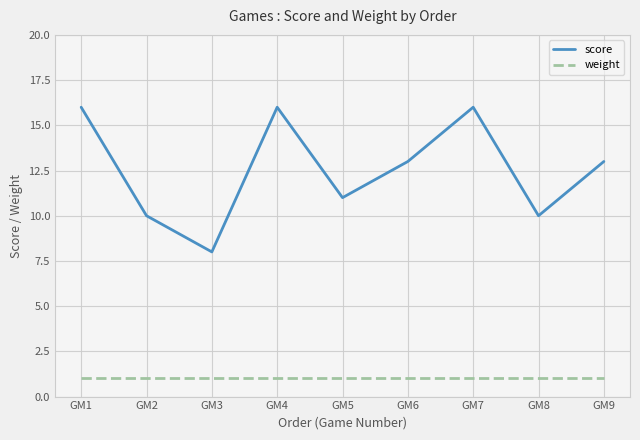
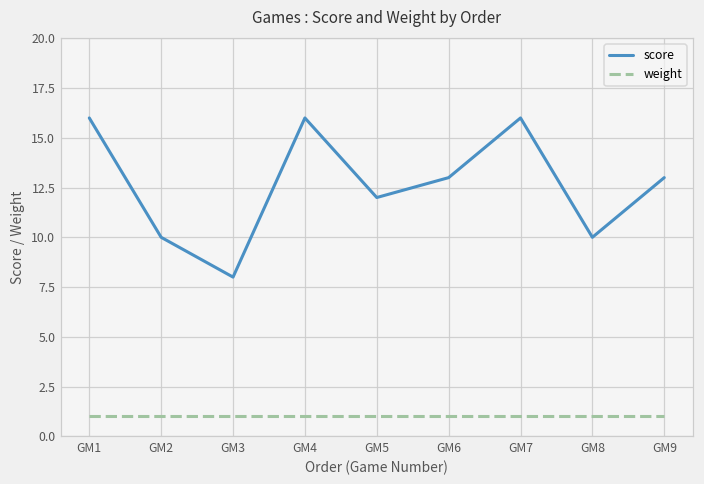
score, GM5: 11 -> 12
